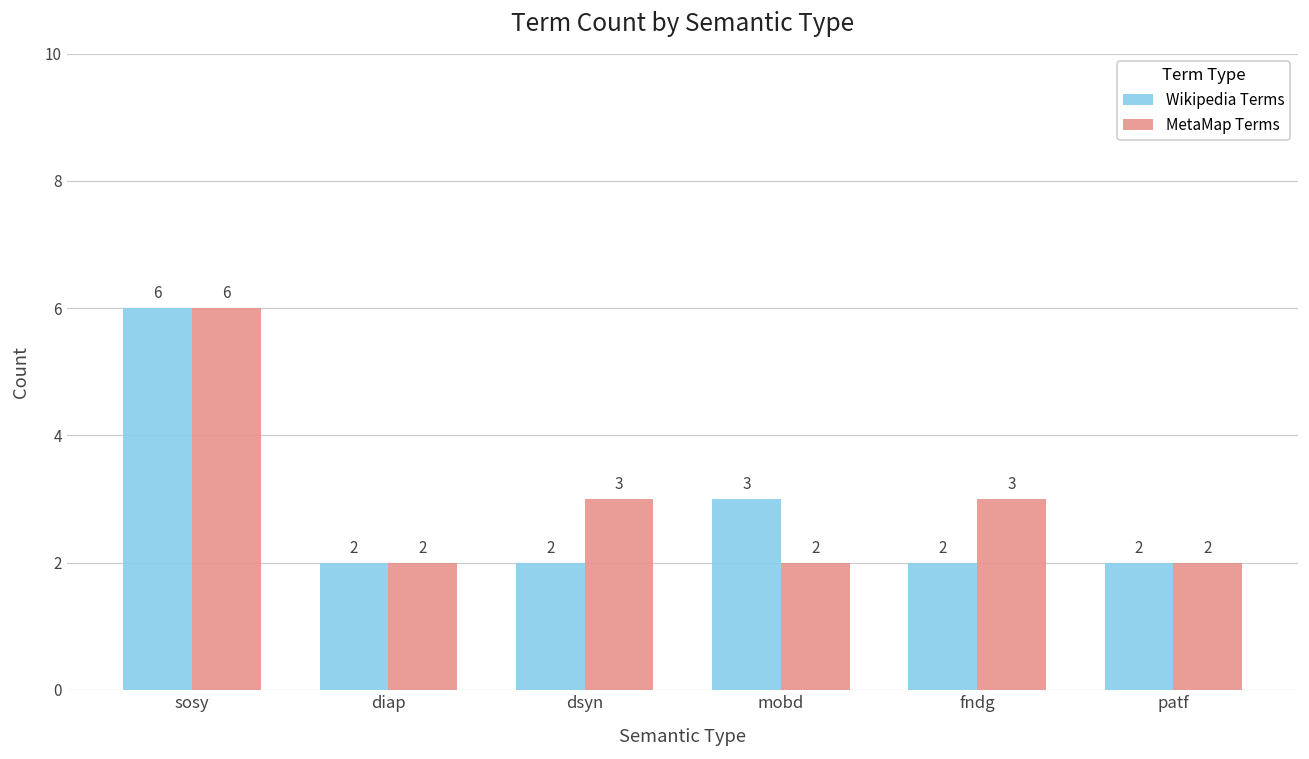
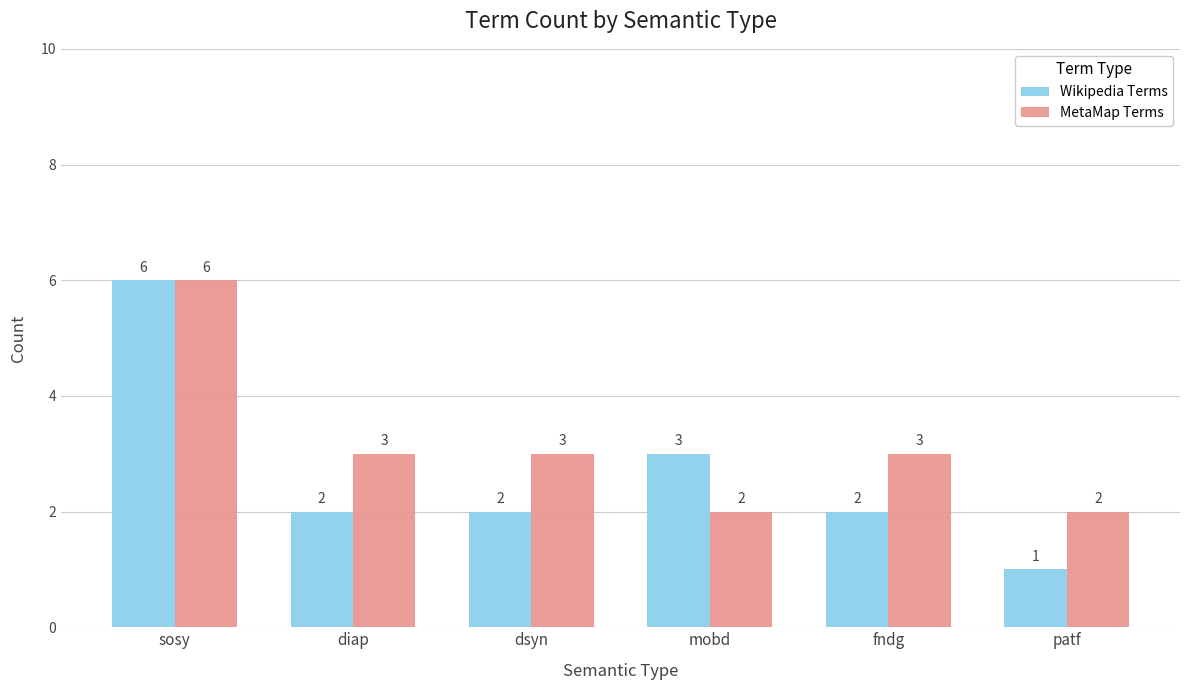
MetaMap Terms, diap: 2 -> 3
Wikipedia Terms, patf: 2 -> 1
